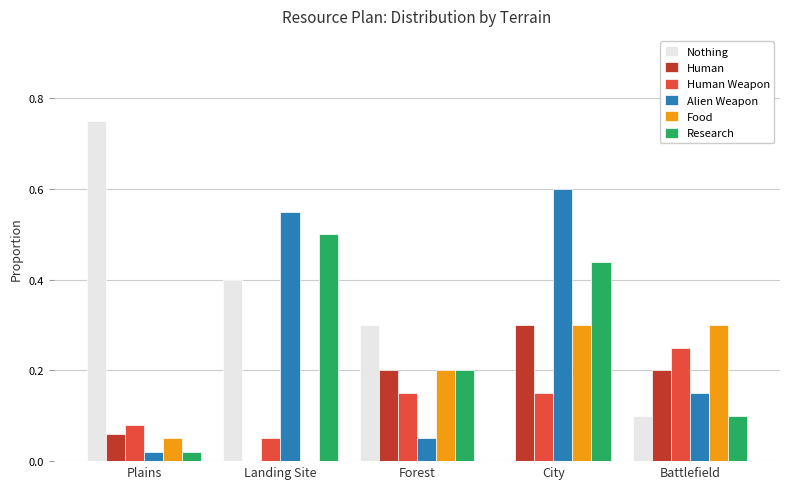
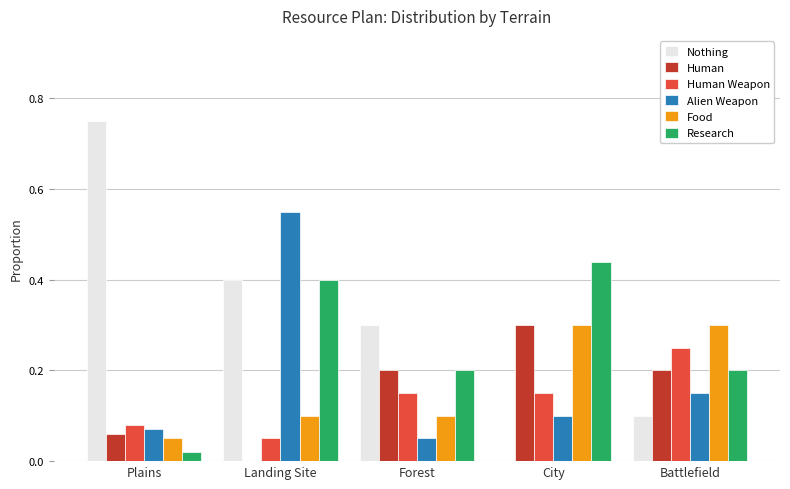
Alien Weapon, Plains: 0.02 -> 0.07
Food, Landing Site: 0.0 -> 0.1
Research, Landing Site: 0.5 -> 0.4
Food, Forest: 0.2 -> 0.1
Alien Weapon, City: 0.6 -> 0.1
Research, Battlefield: 0.1 -> 0.2
